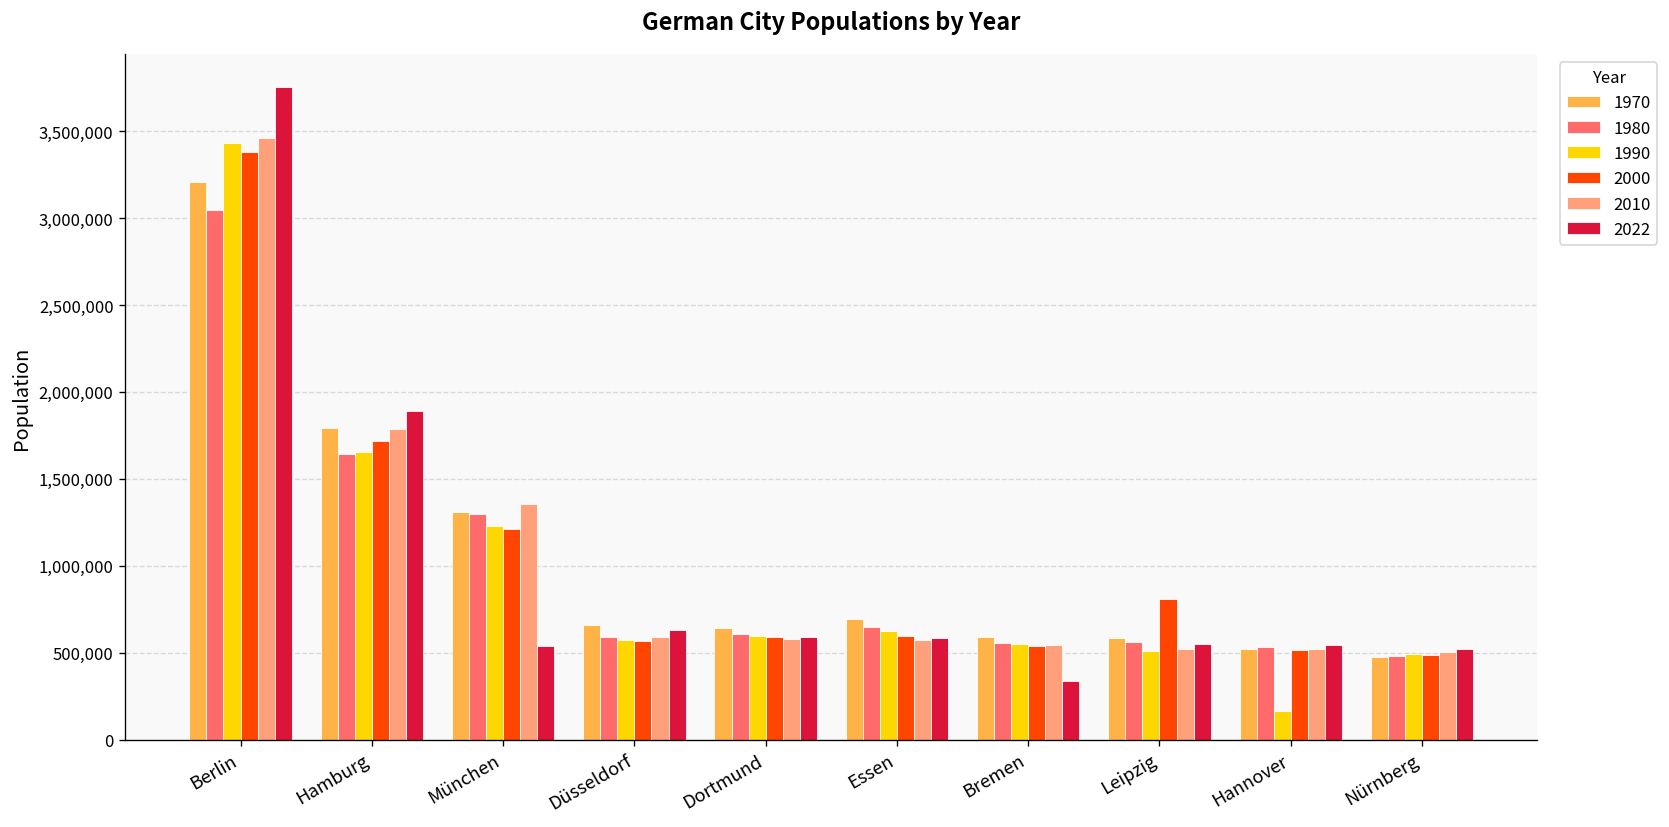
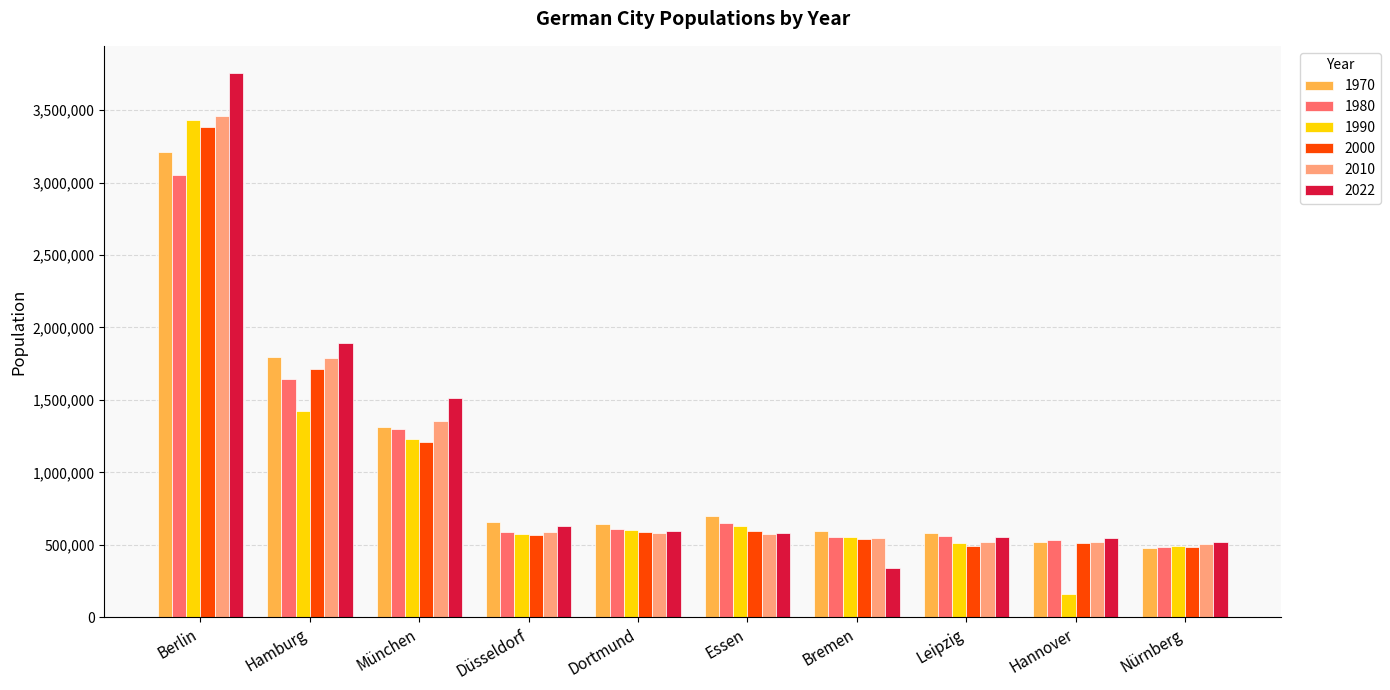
1990, Hamburg: 1,650,000 -> 1,420,000
2022, München: 540,000 -> 1,510,000
2000, Leipzig: 810,000 -> 490,000
